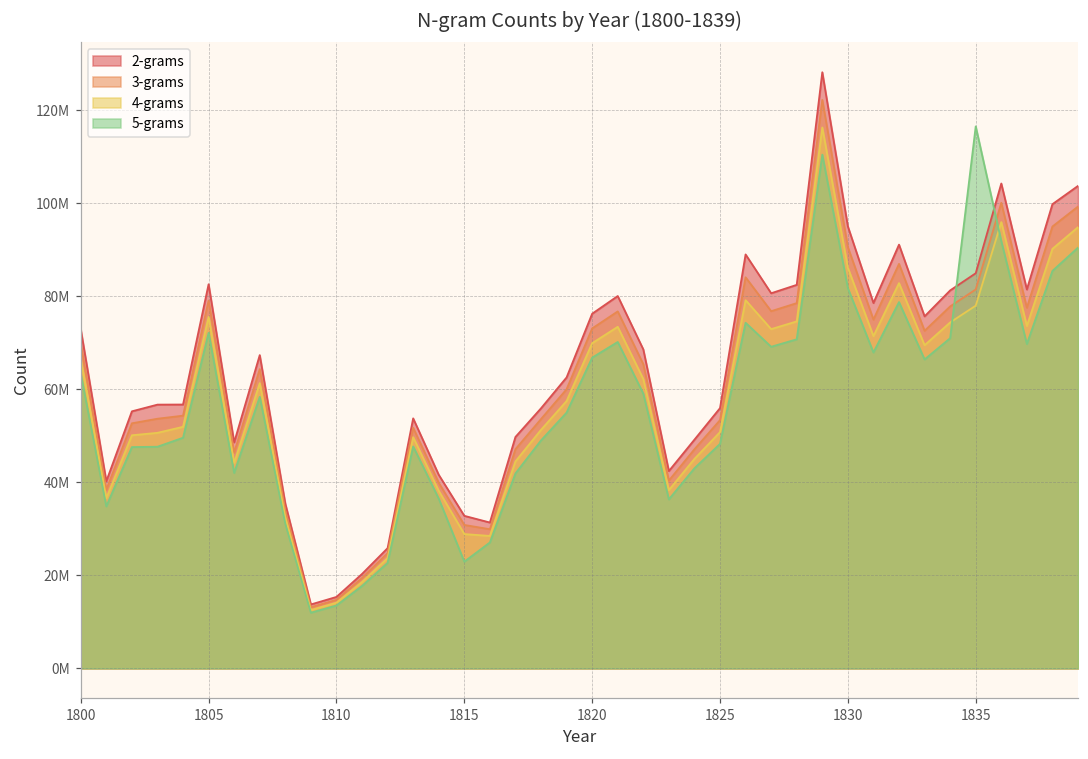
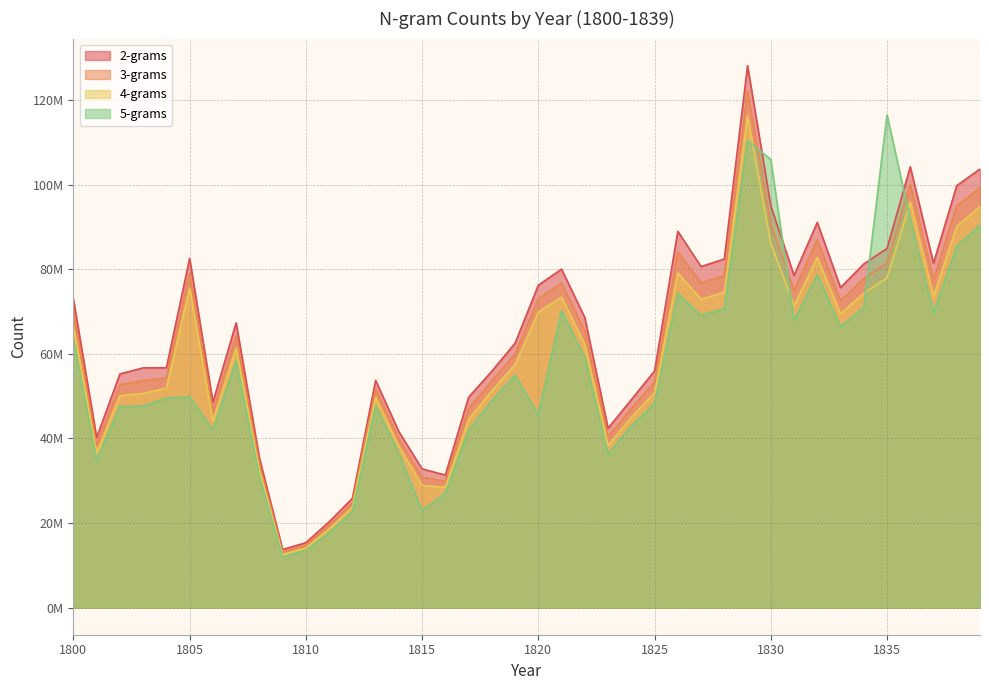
5-grams, 1805: 72000000 -> 50000000
5-grams, 1820: 67000000 -> 46000000
5-grams, 1830: 82000000 -> 106000000
